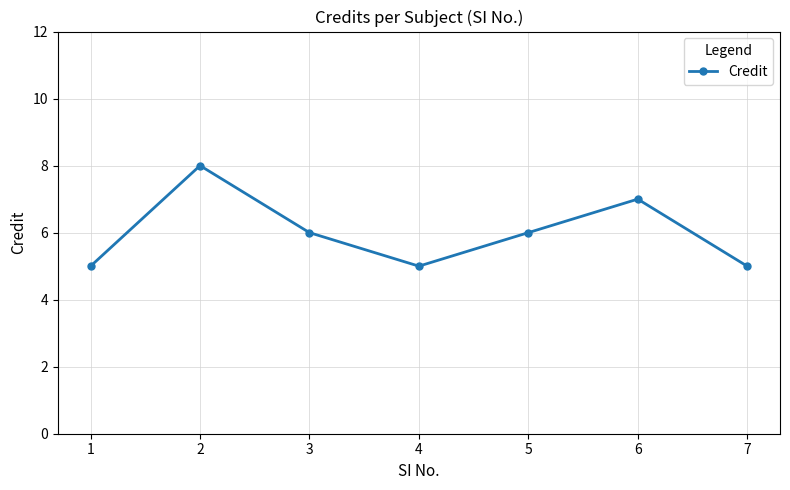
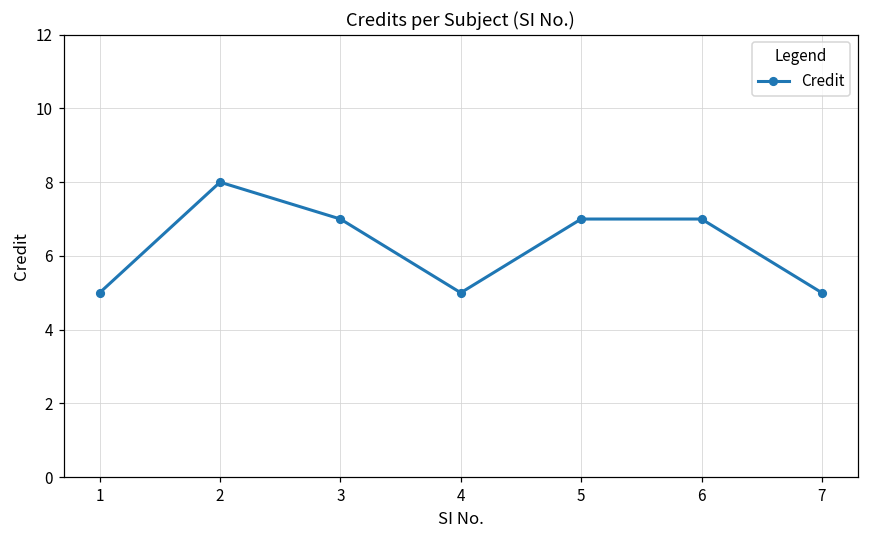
3: 6 -> 7
5: 6 -> 7
